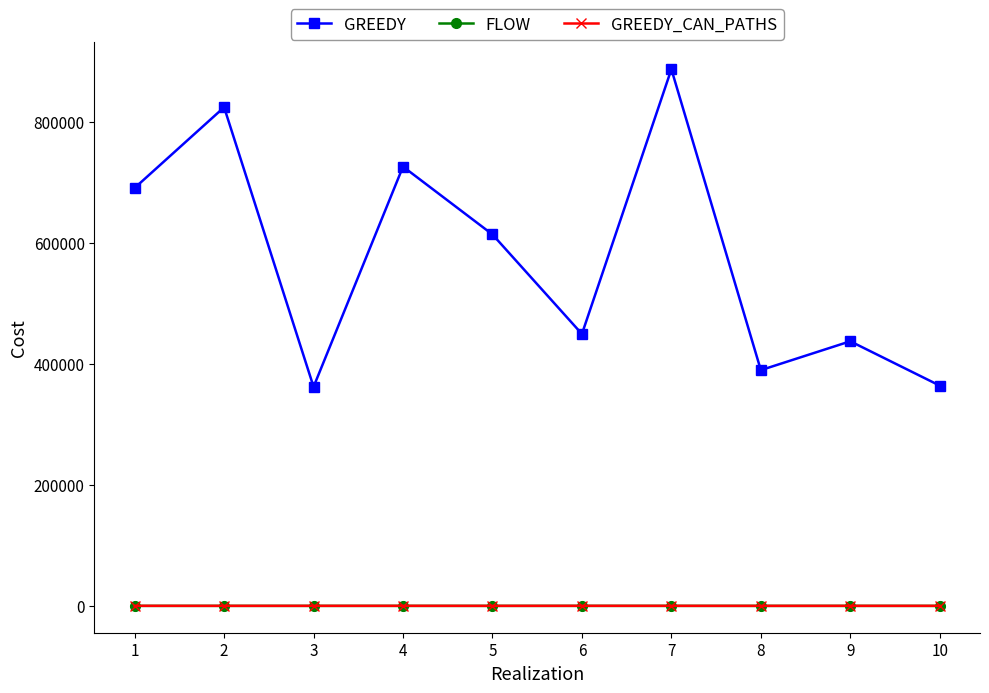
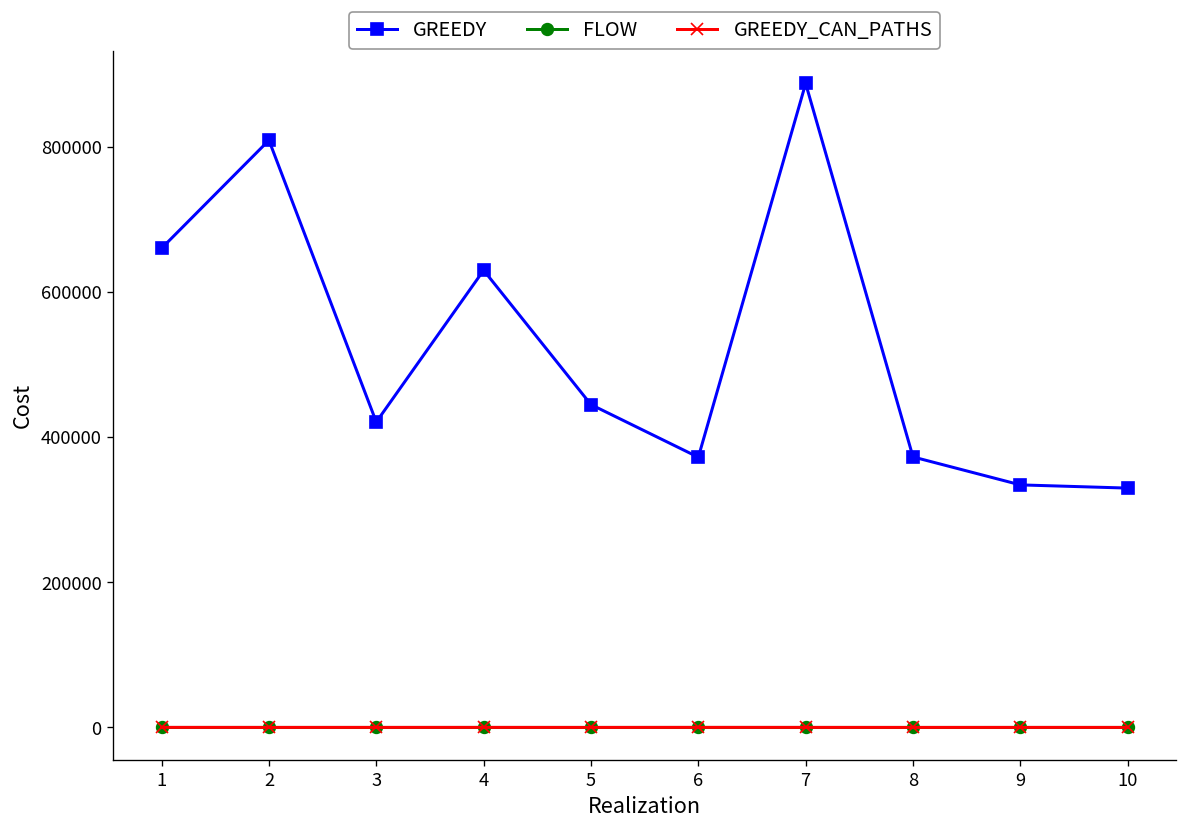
GREEDY, 1: 690000 -> 660000
GREEDY, 2: 820000 -> 810000
GREEDY, 3: 360000 -> 420000
GREEDY, 4: 730000 -> 630000
GREEDY, 5: 610000 -> 440000
GREEDY, 6: 450000 -> 370000
GREEDY, 8: 390000 -> 370000
GREEDY, 9: 440000 -> 330000
GREEDY, 10: 360000 -> 330000
